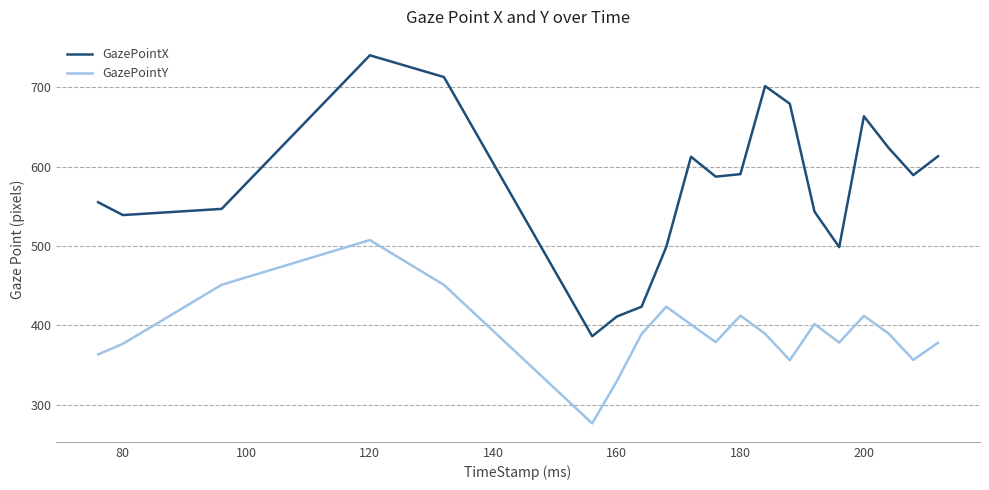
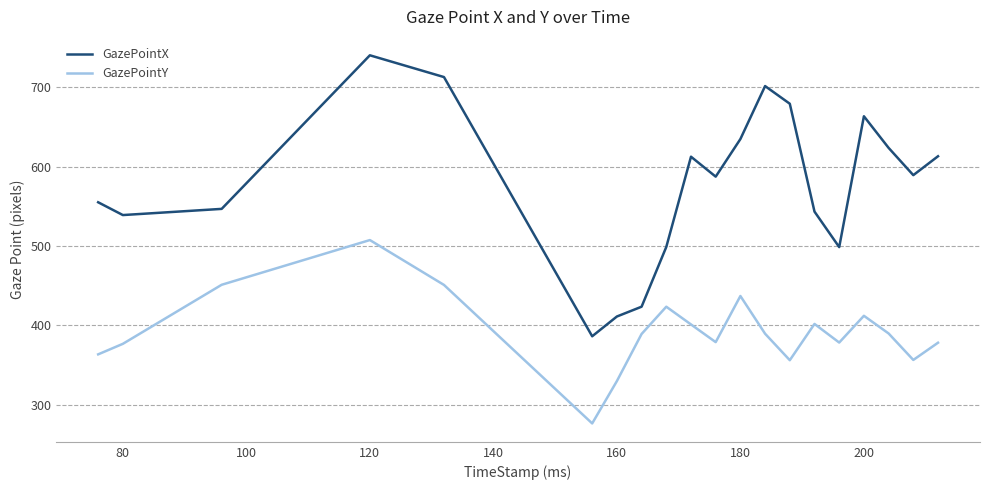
GazePointX, 180: 590 -> 630
GazePointY, 180: 410 -> 440
